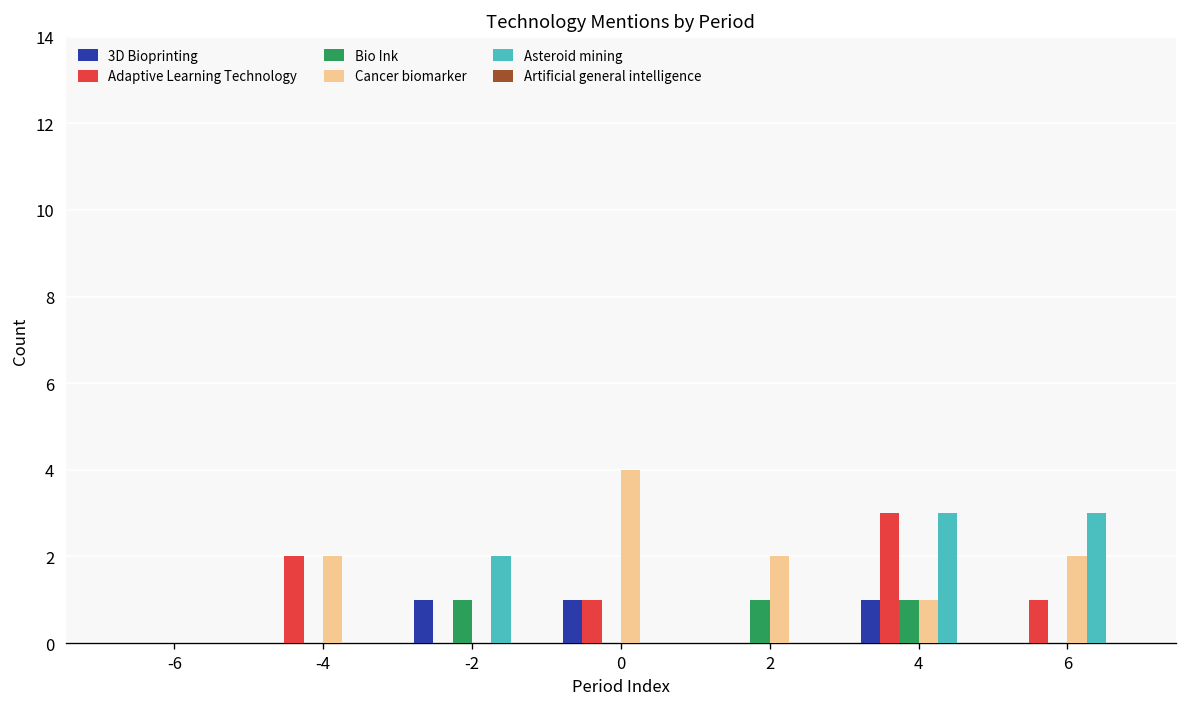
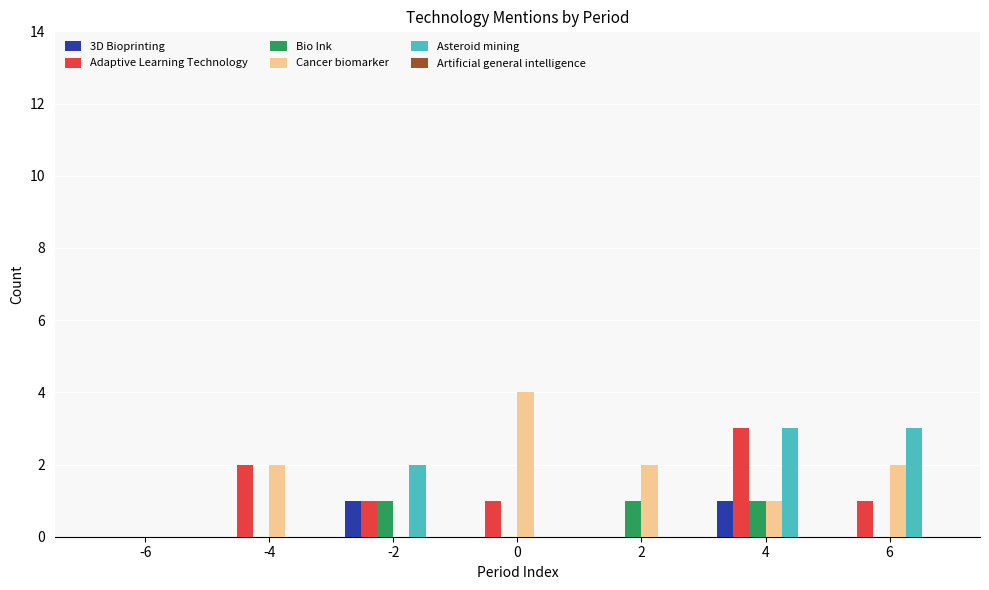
Adaptive Learning Technology, -2: 0 -> 1
3D Bioprinting, 0: 1 -> 0
